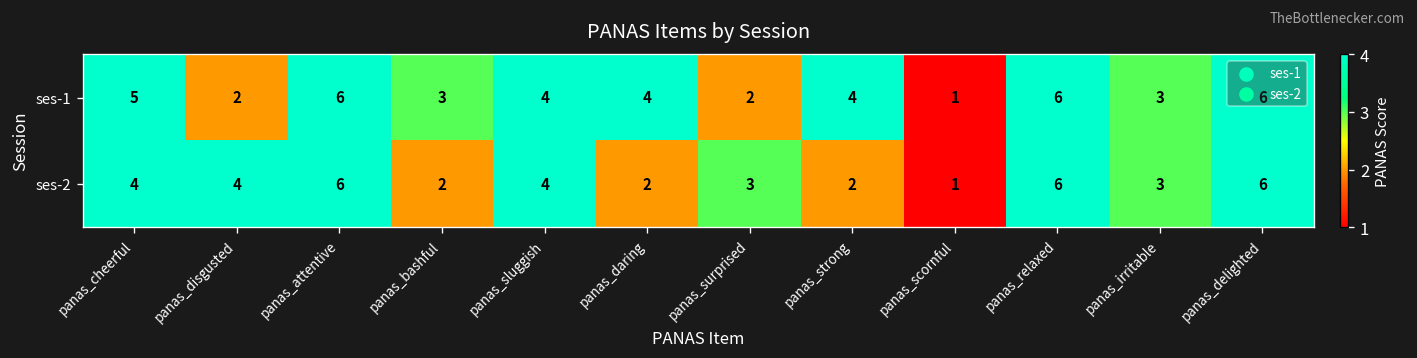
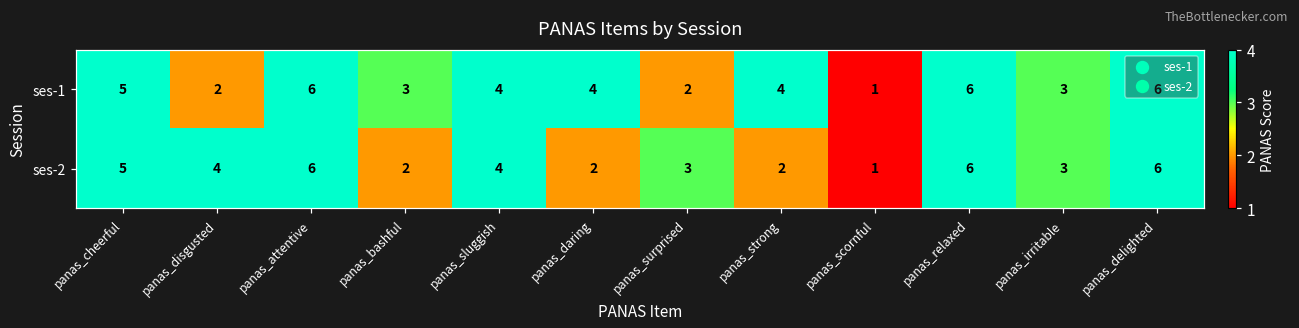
ses-2, panas_cheerful: 4 -> 5
